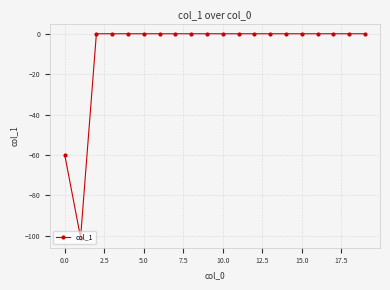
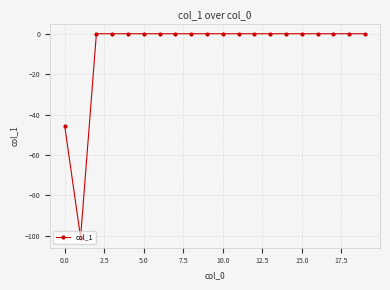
0.0: -60 -> -46
